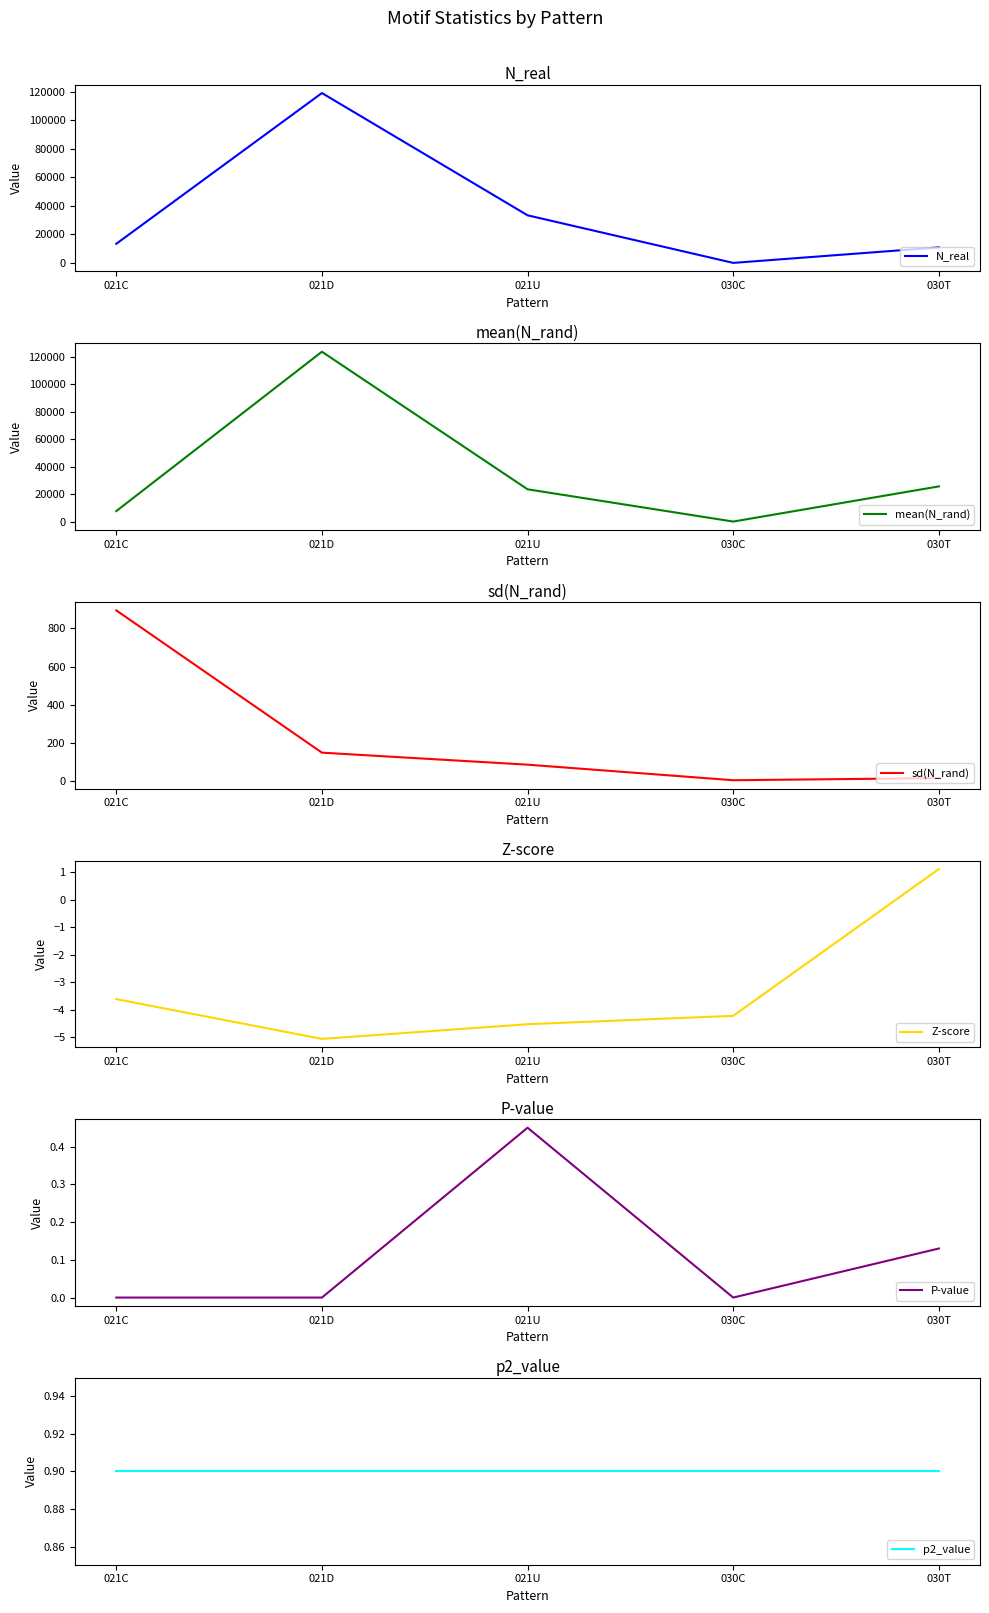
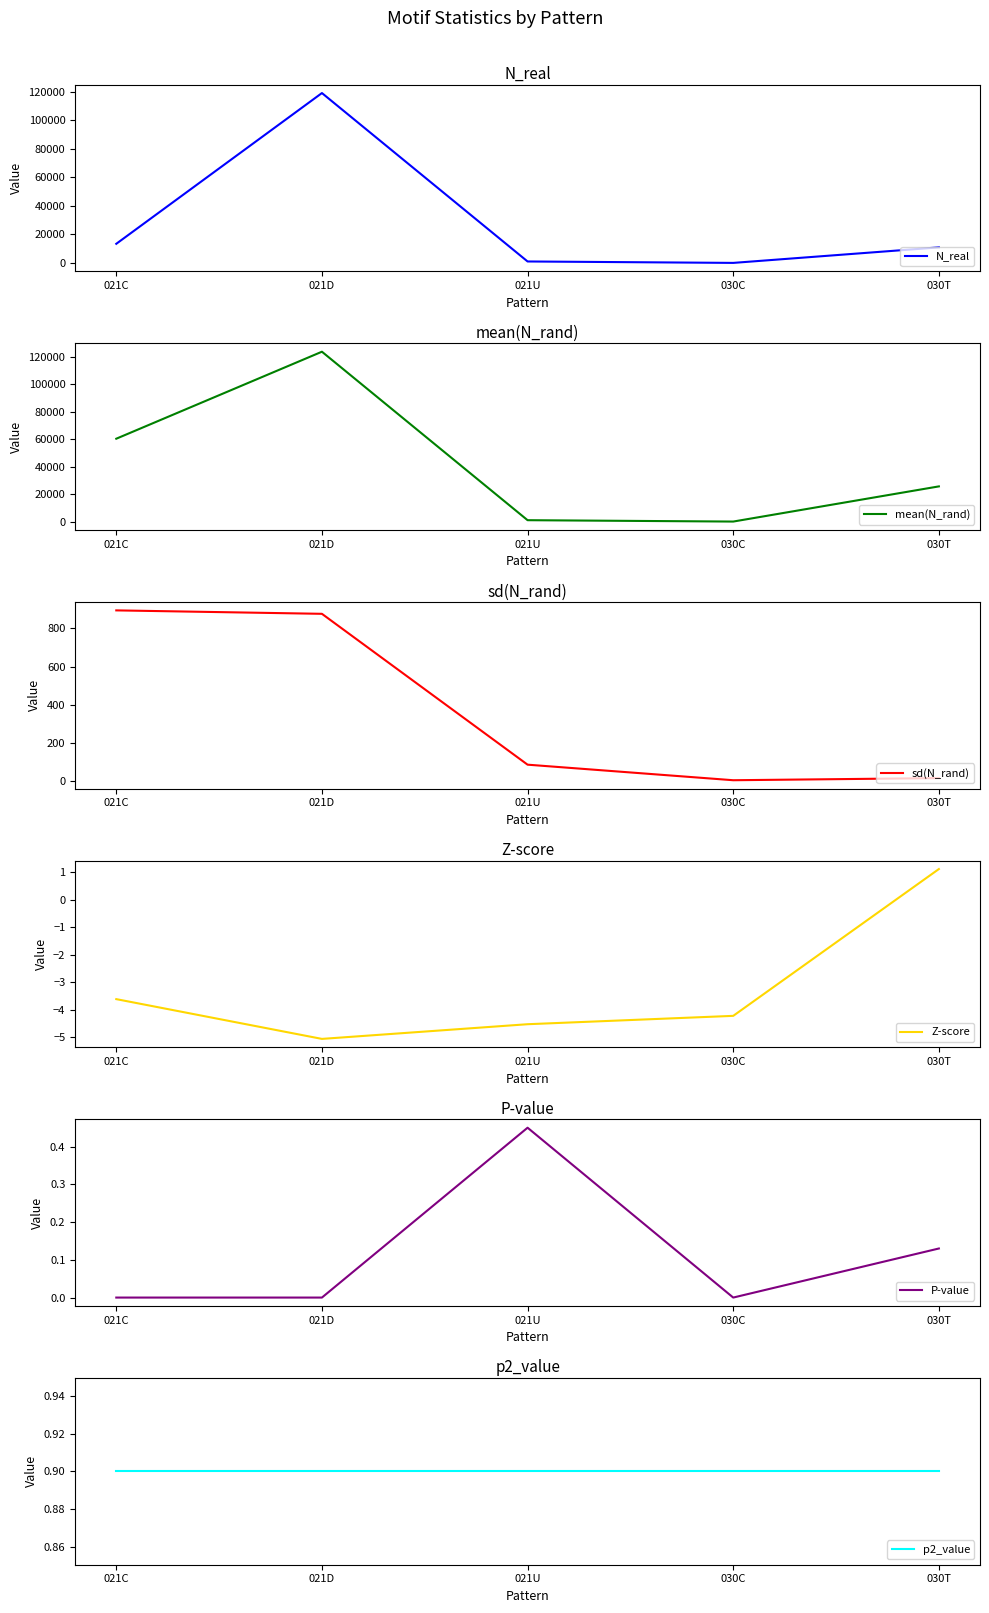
N_real, 021U: 33000 -> 1000
mean(N_rand), 021C: 8000 -> 60000
mean(N_rand), 021U: 23000 -> 1000
sd(N_rand), 021D: 150 -> 880
